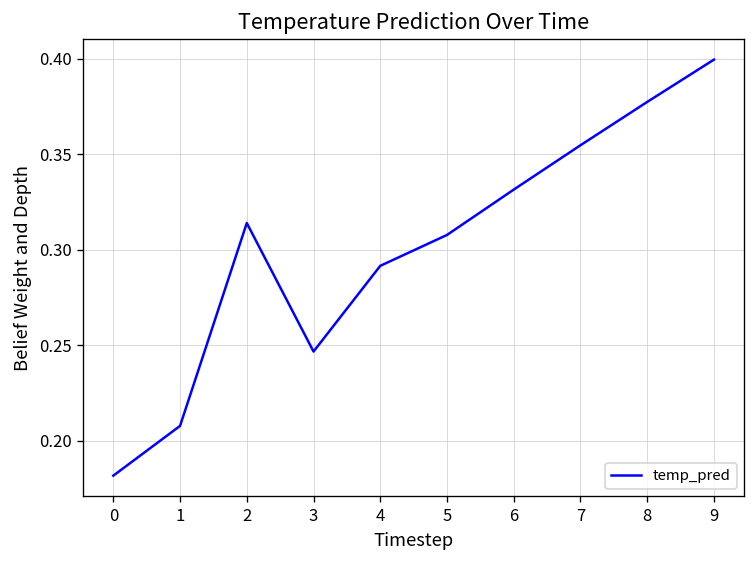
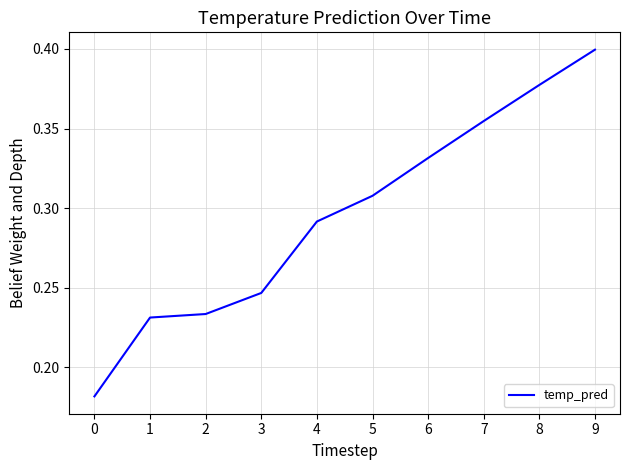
1: 0.208 -> 0.231
2: 0.314 -> 0.234
